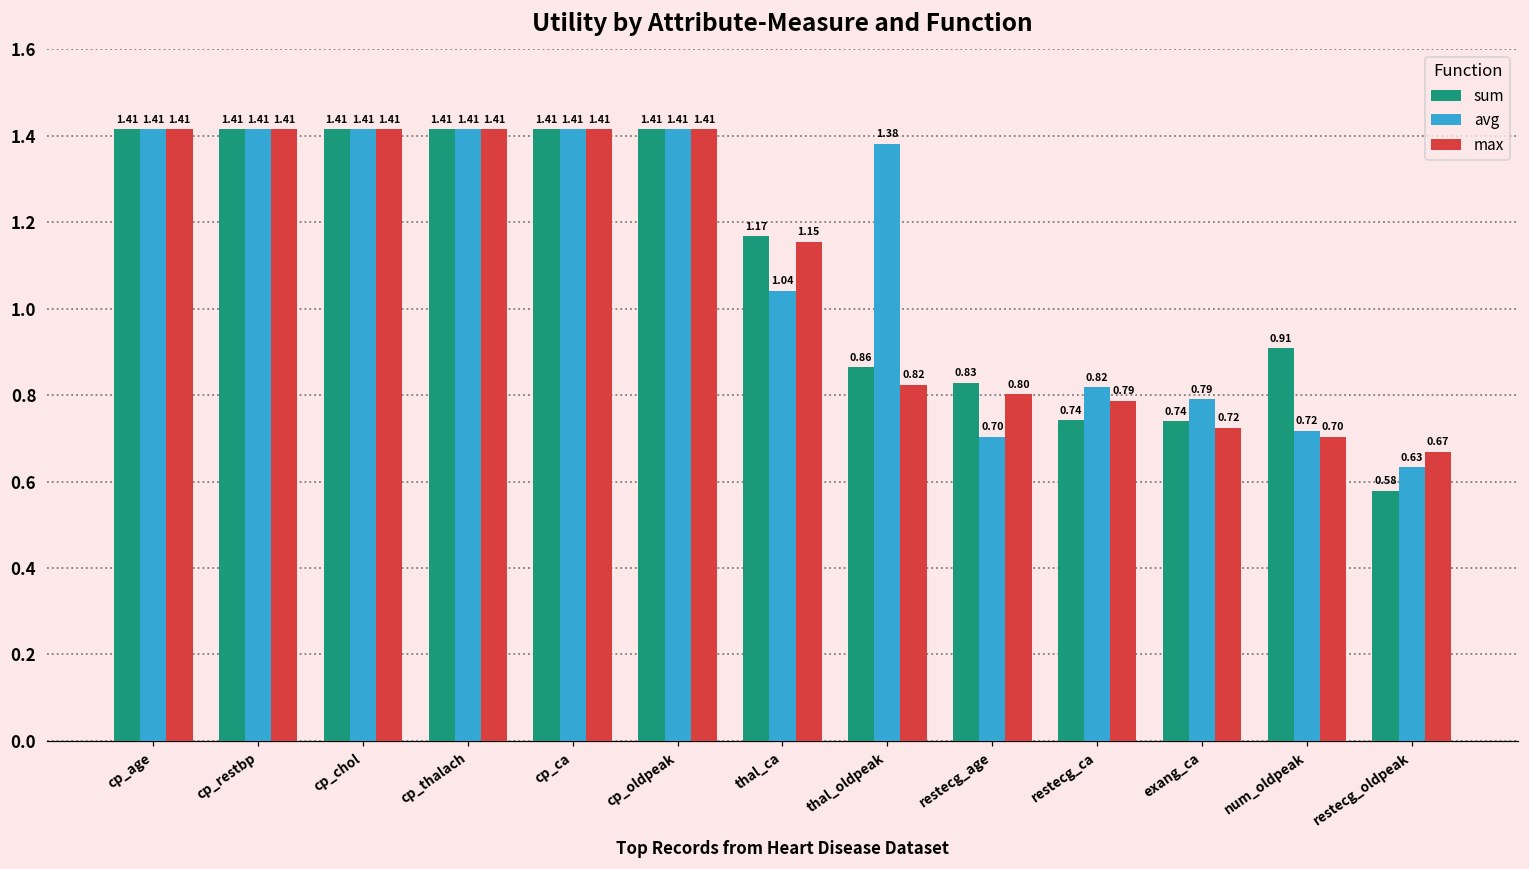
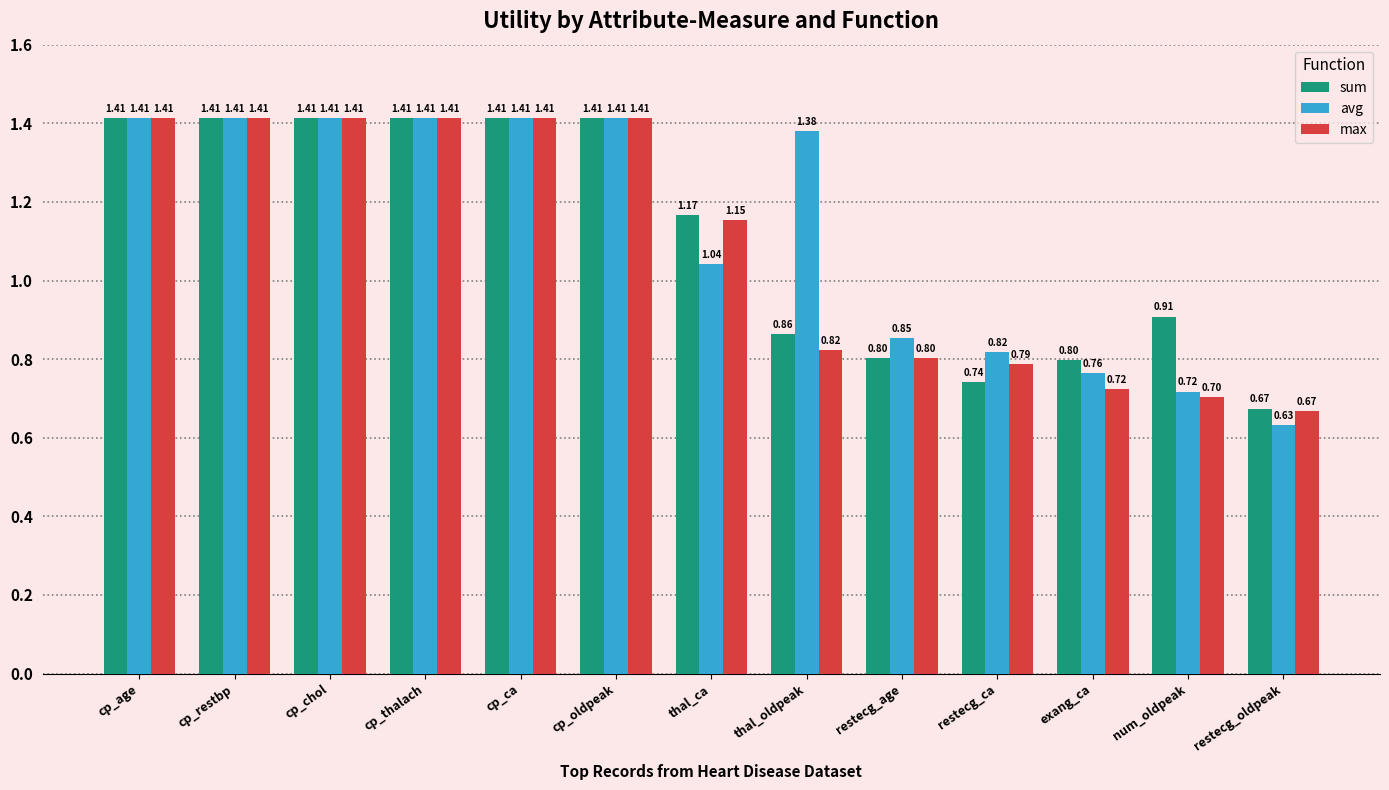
sum, restecg_age: 0.83 -> 0.80
avg, restecg_age: 0.70 -> 0.85
sum, exang_ca: 0.74 -> 0.80
avg, exang_ca: 0.79 -> 0.76
sum, restecg_oldpeak: 0.58 -> 0.67
